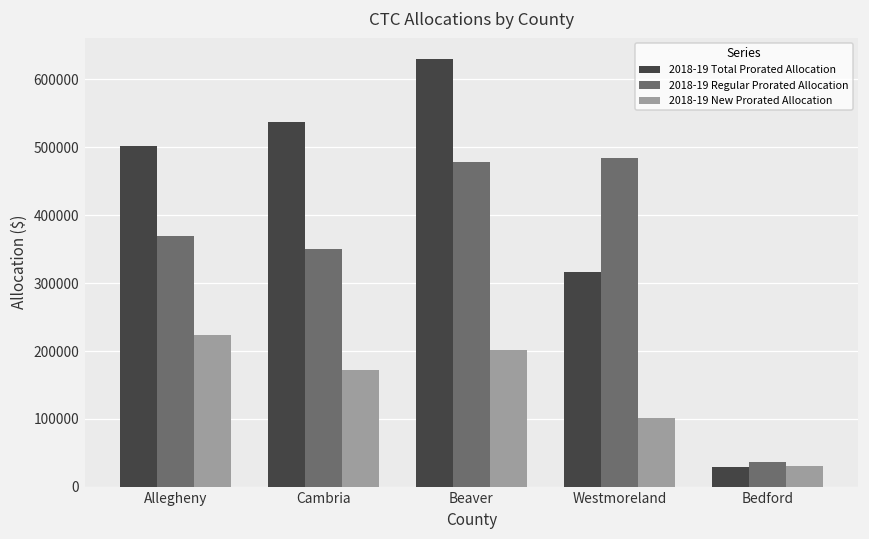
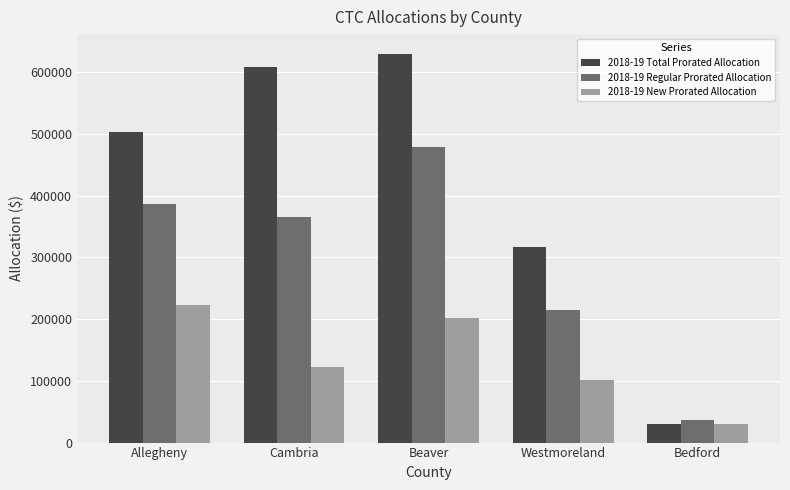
2018-19 Regular Prorated Allocation, Allegheny: 370000 -> 390000
2018-19 Total Prorated Allocation, Cambria: 540000 -> 610000
2018-19 Regular Prorated Allocation, Cambria: 350000 -> 370000
2018-19 New Prorated Allocation, Cambria: 170000 -> 120000
2018-19 Regular Prorated Allocation, Westmoreland: 480000 -> 220000
